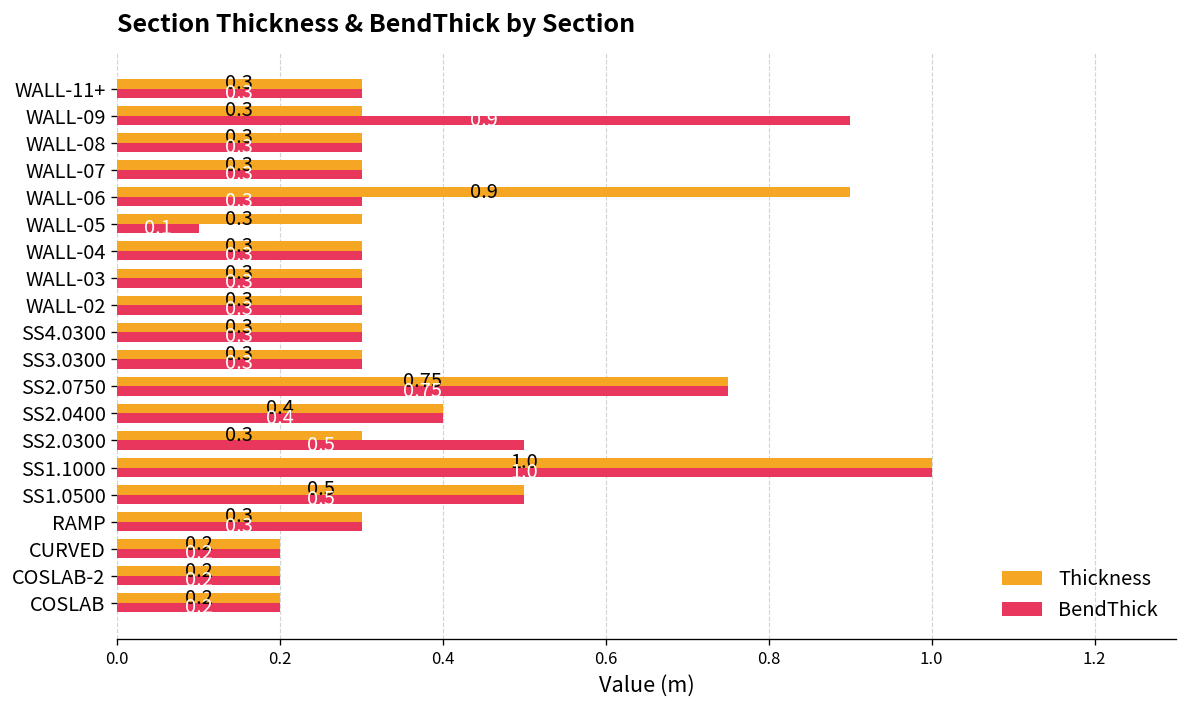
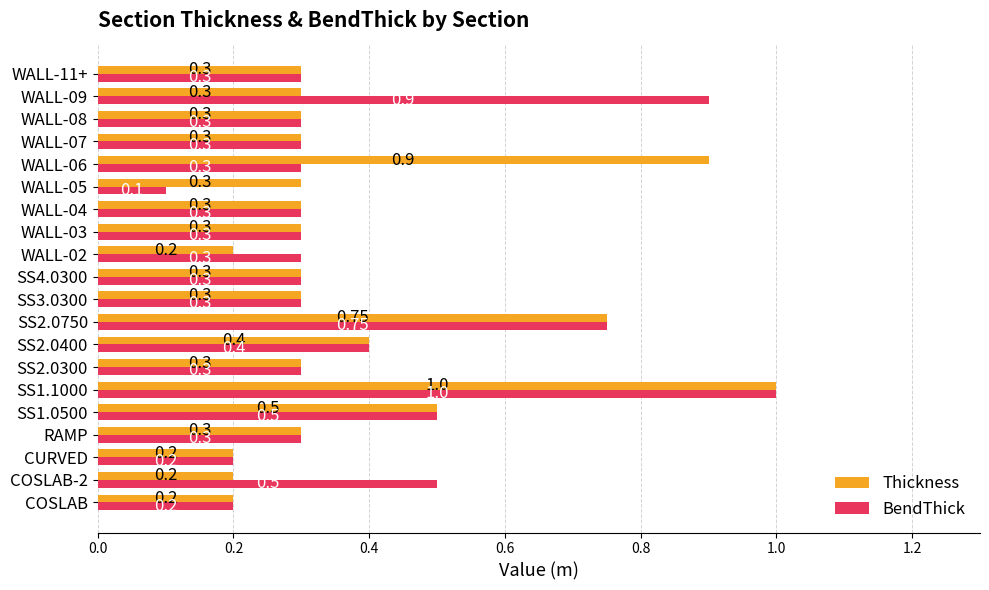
Thickness, WALL-02: 0.3 -> 0.2
BendThick, SS2.0300: 0.5 -> 0.3
BendThick, COSLAB-2: 0.2 -> 0.5
